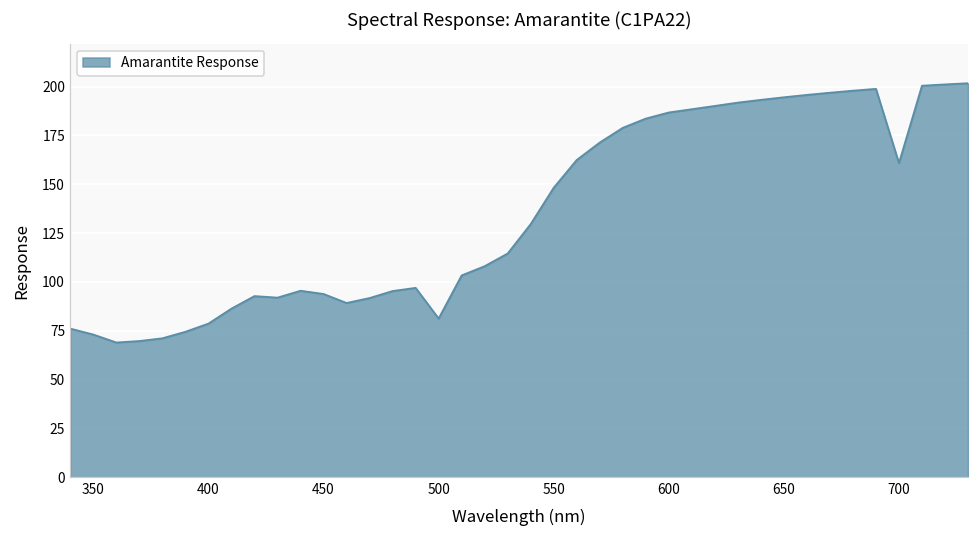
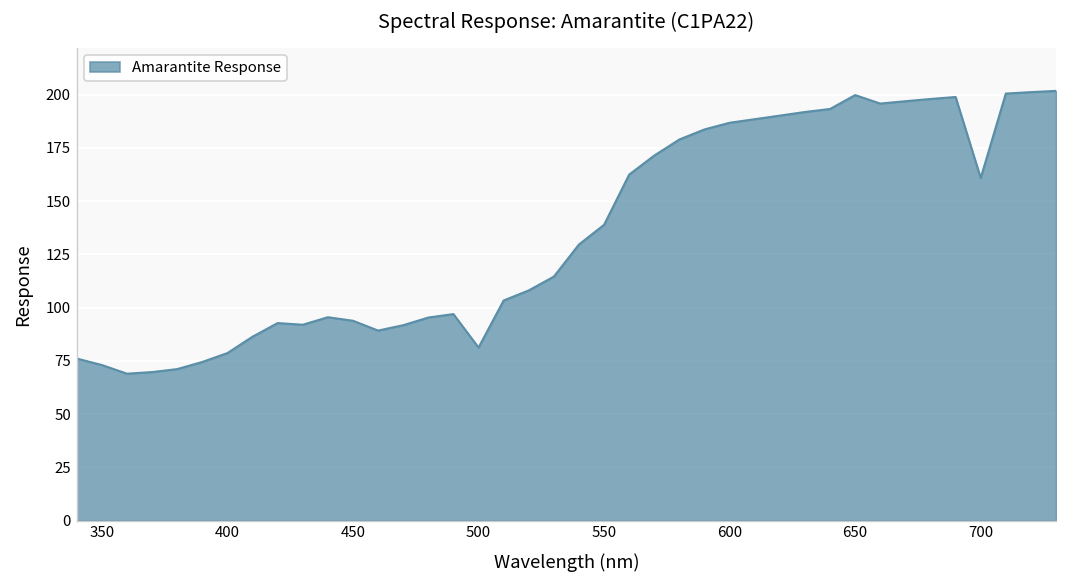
550: 148 -> 139
650: 195 -> 200
